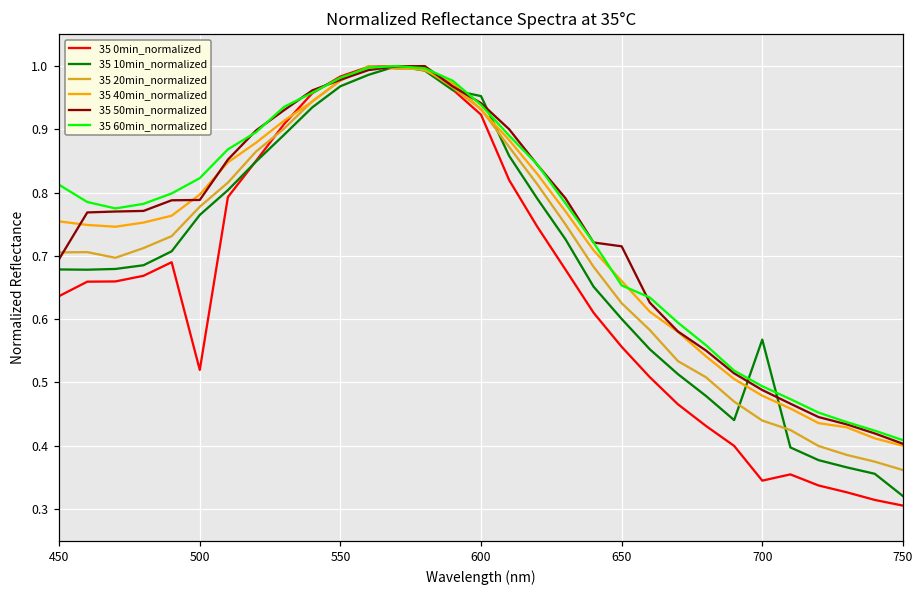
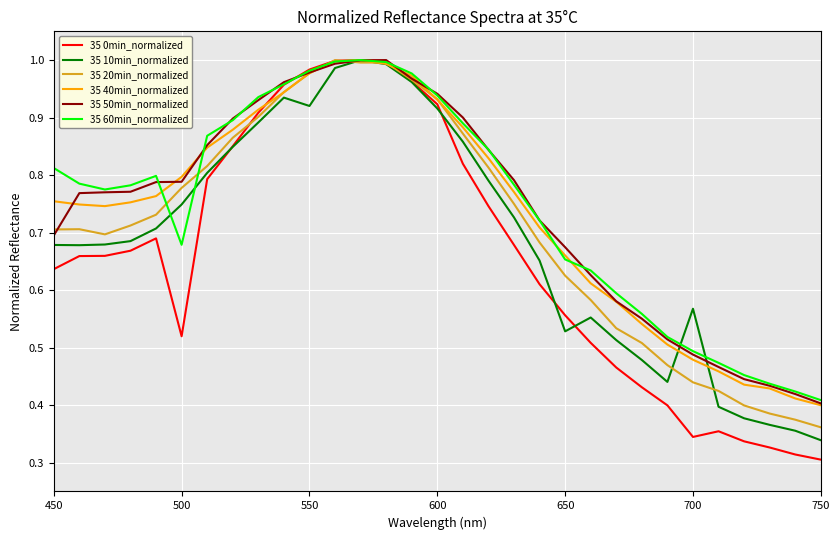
35 10min_normalized, 500: 0.76 -> 0.75
35 60min_normalized, 500: 0.82 -> 0.68
35 10min_normalized, 550: 0.97 -> 0.92
35 10min_normalized, 600: 0.95 -> 0.92
35 10min_normalized, 650: 0.60 -> 0.53
35 50min_normalized, 650: 0.72 -> 0.67
35 10min_normalized, 750: 0.32 -> 0.34
